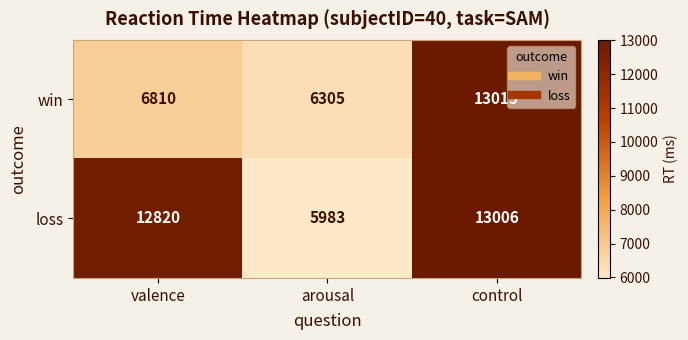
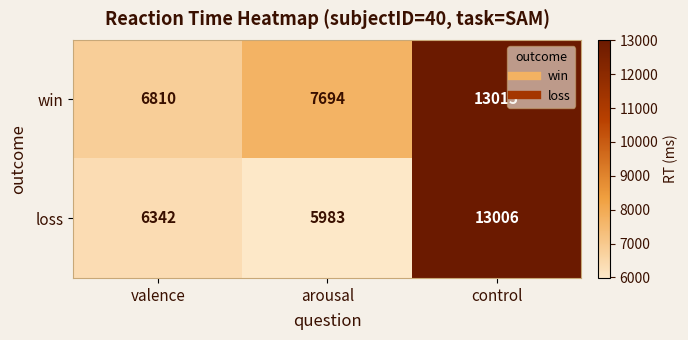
win, arousal: 6305 -> 7694
loss, valence: 12820 -> 6342
